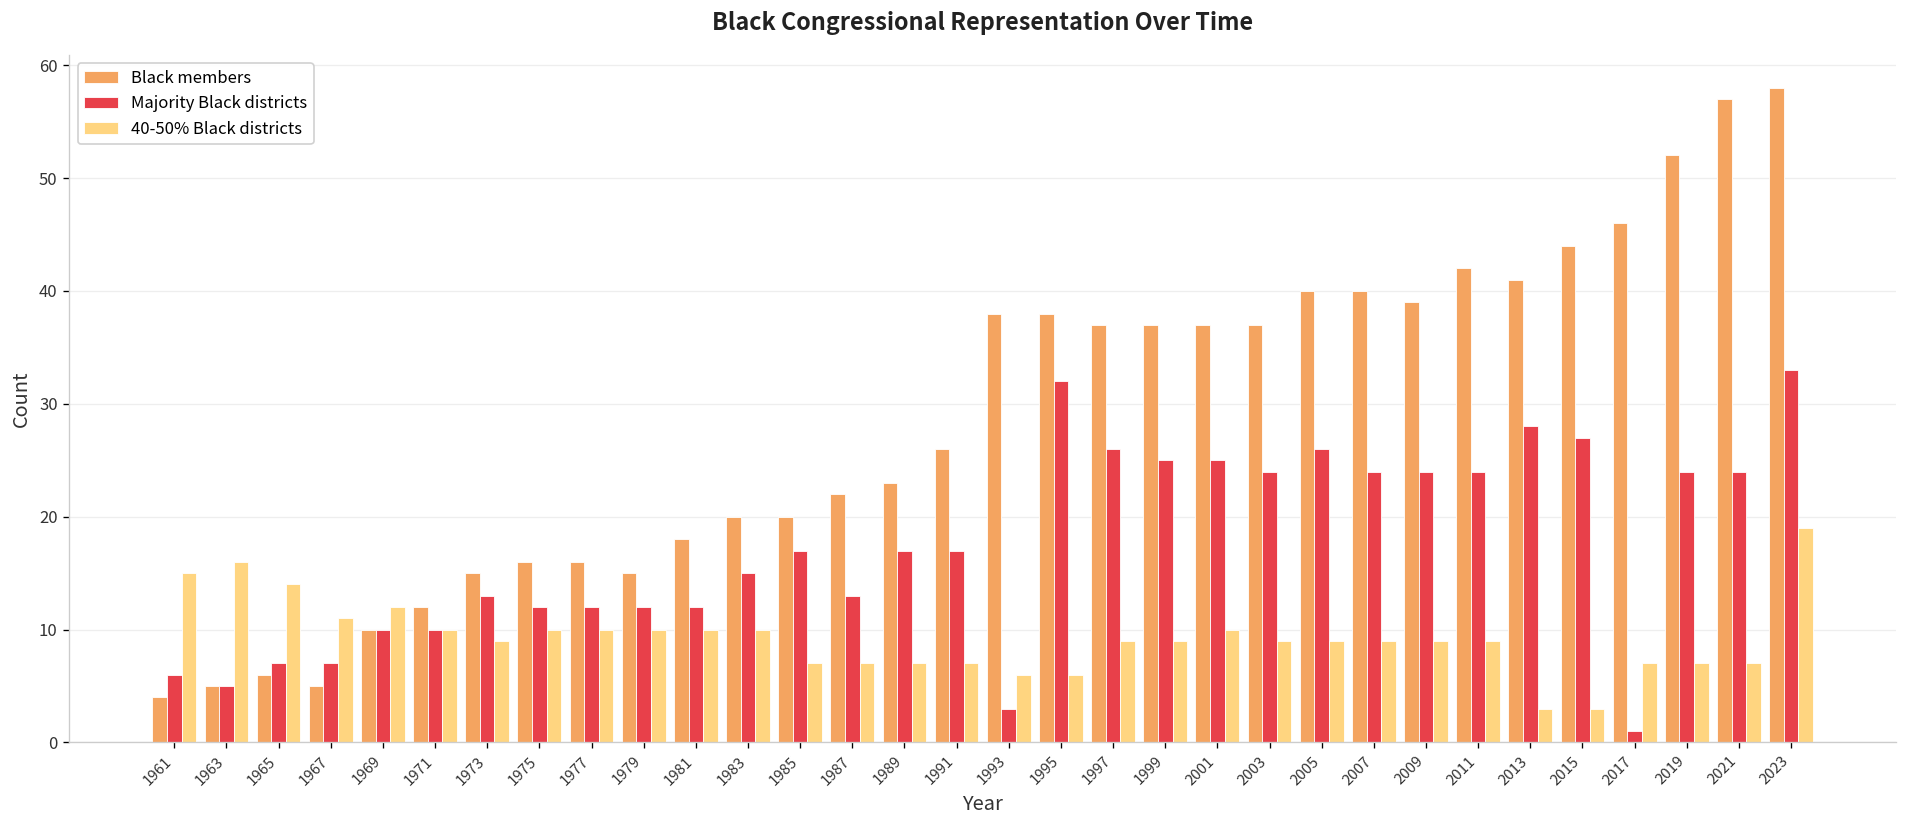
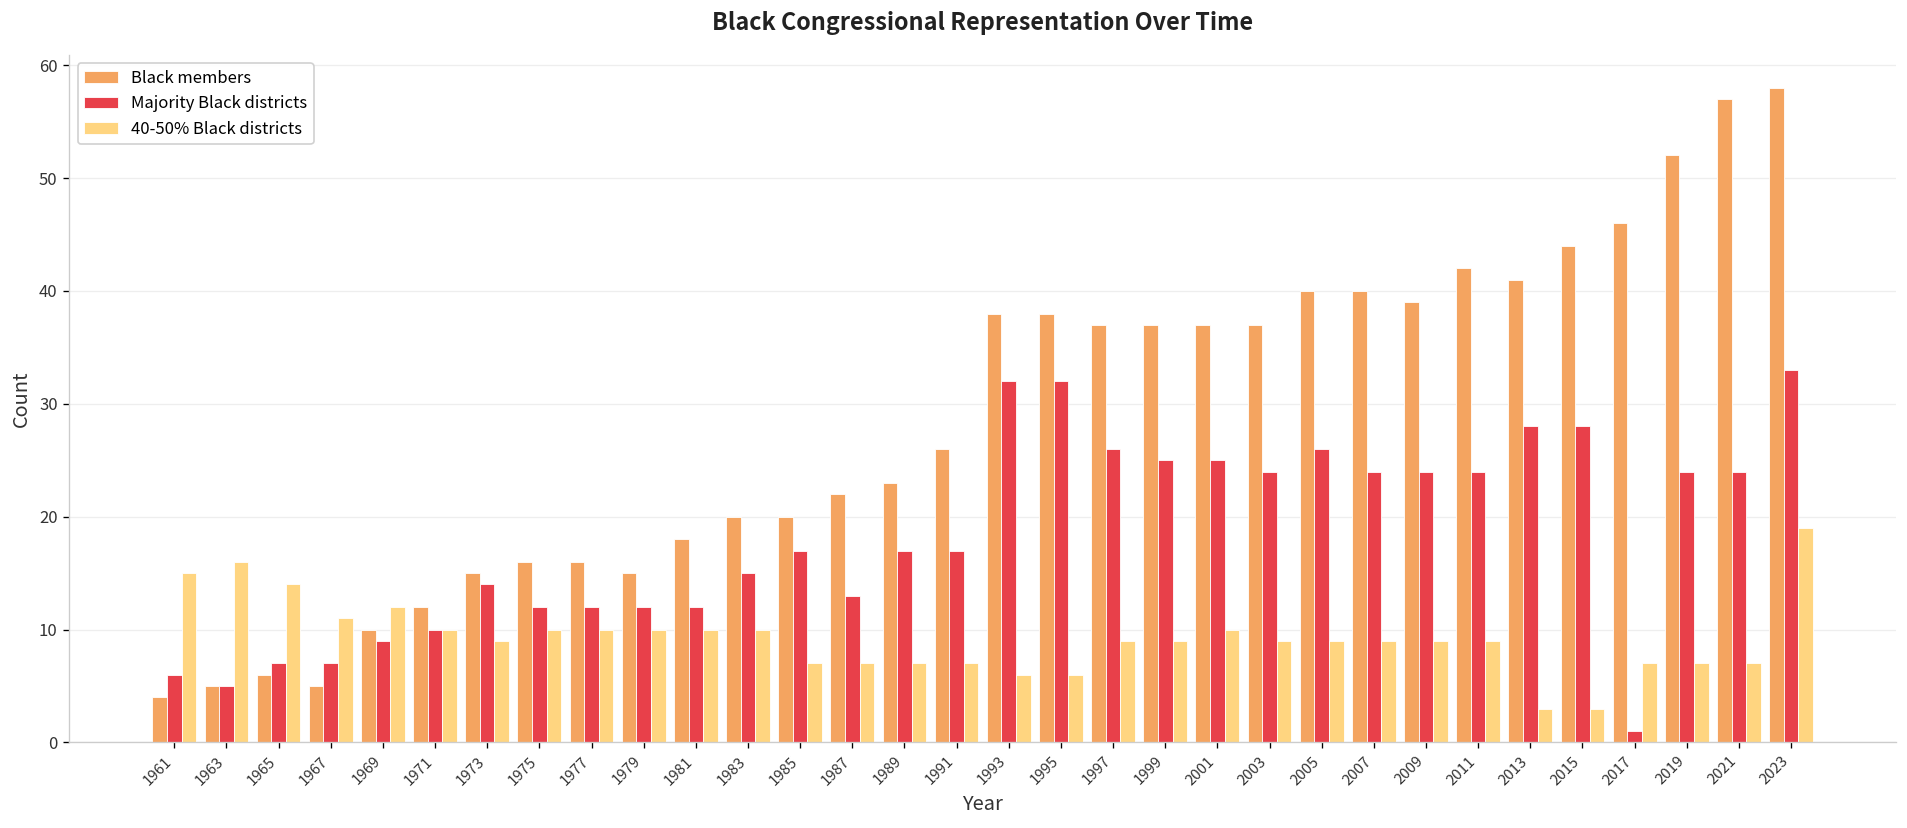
Majority Black districts, 1969: 10 -> 9
Majority Black districts, 1973: 13 -> 14
Majority Black districts, 1993: 3 -> 32
Majority Black districts, 2015: 27 -> 28
